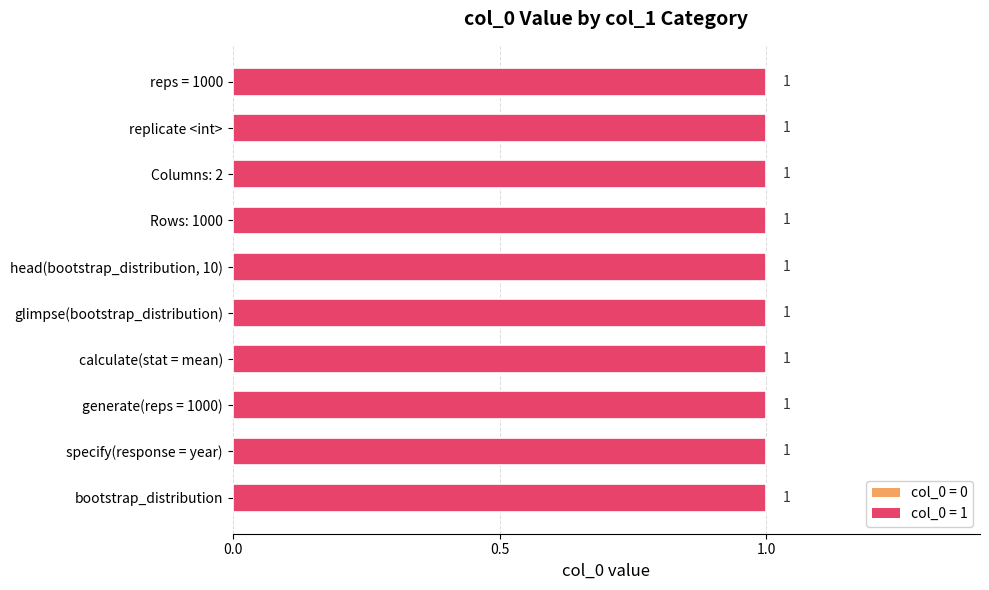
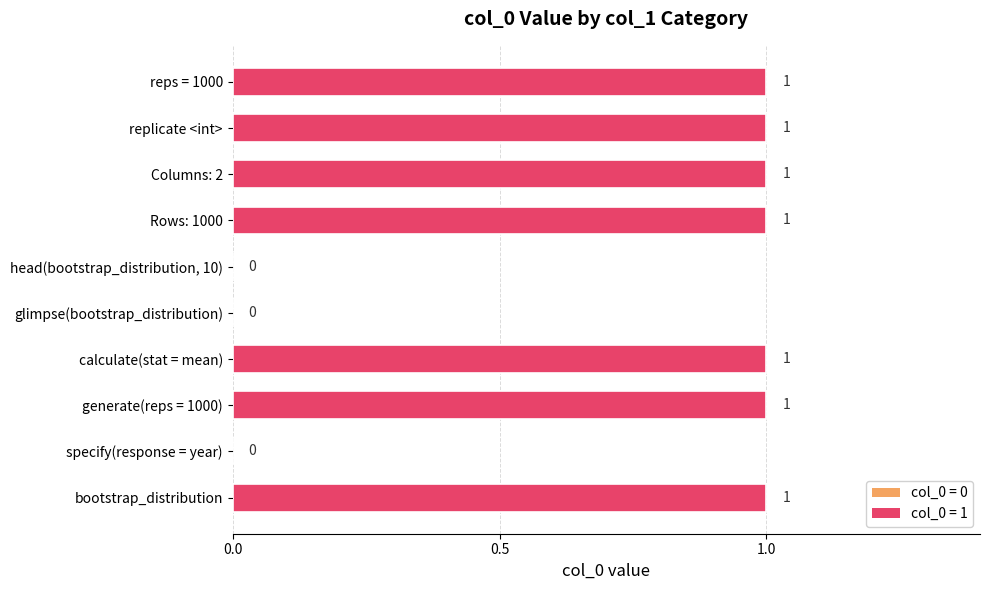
head(bootstrap_distribution, 10): 1 -> 0
glimpse(bootstrap_distribution): 1 -> 0
specify(response = year): 1 -> 0
